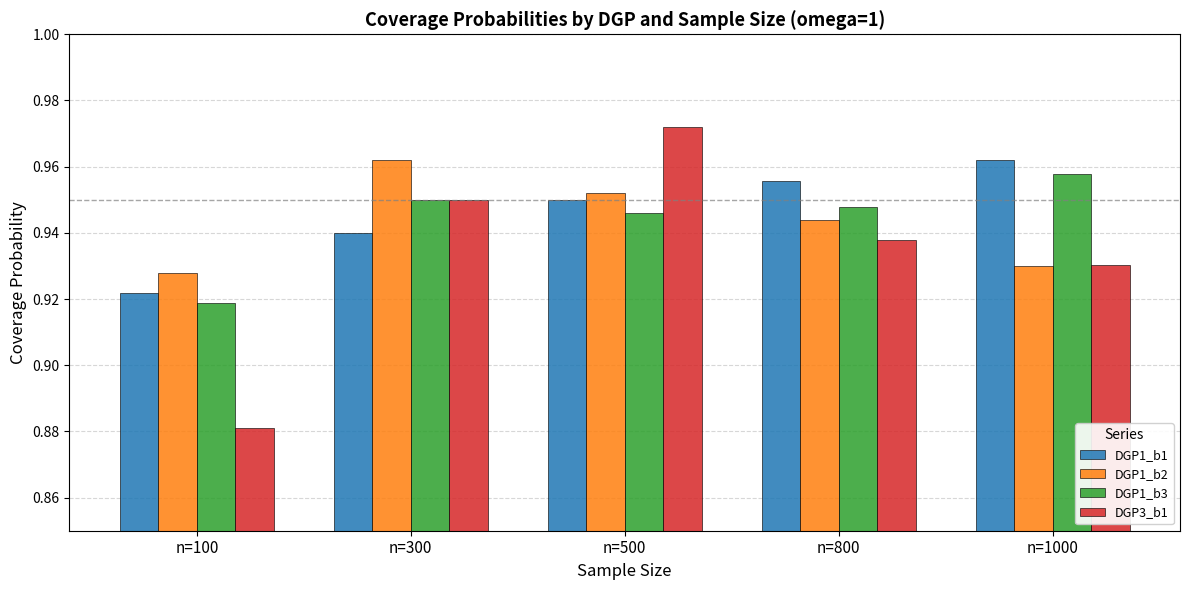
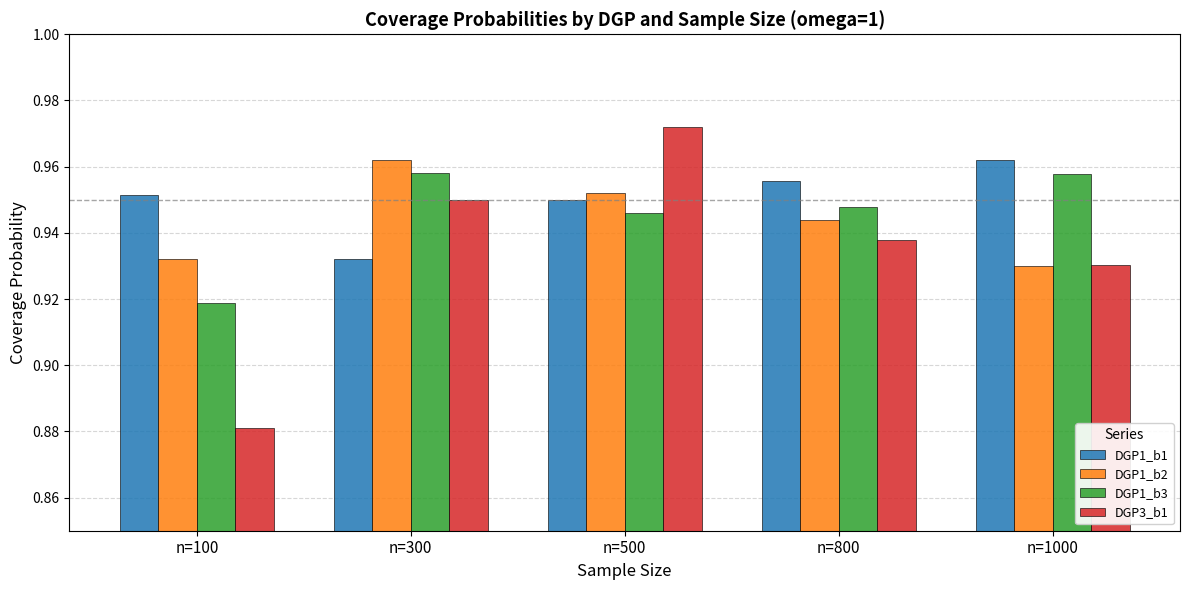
DGP1_b1, n=100: 0.922 -> 0.951
DGP1_b2, n=100: 0.928 -> 0.932
DGP1_b1, n=300: 0.940 -> 0.932
DGP1_b3, n=300: 0.950 -> 0.958
